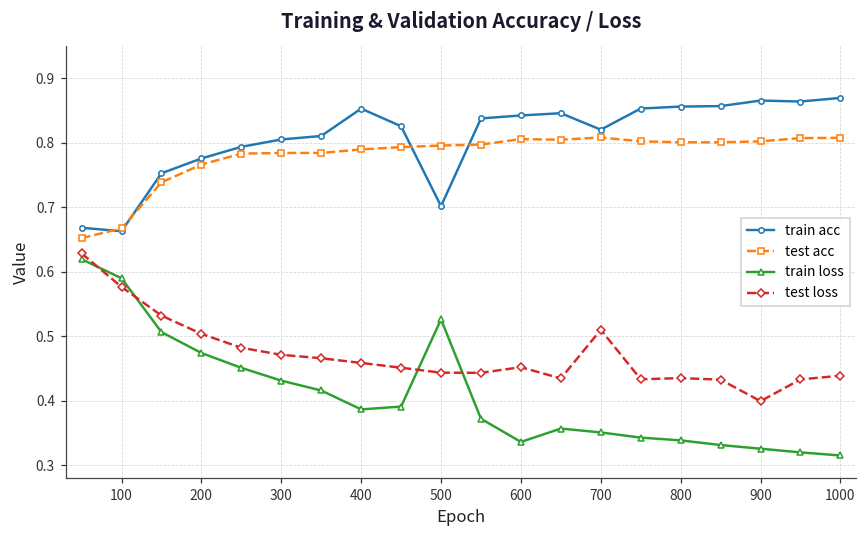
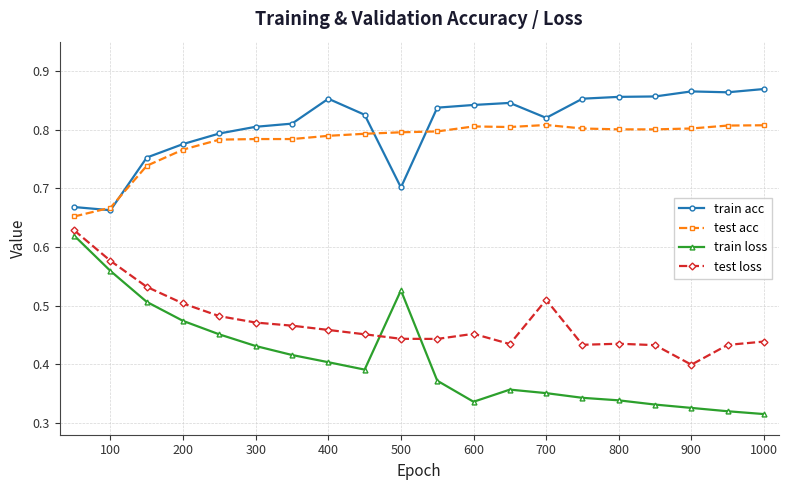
train loss, 100: 0.59 -> 0.56
train loss, 400: 0.39 -> 0.40
